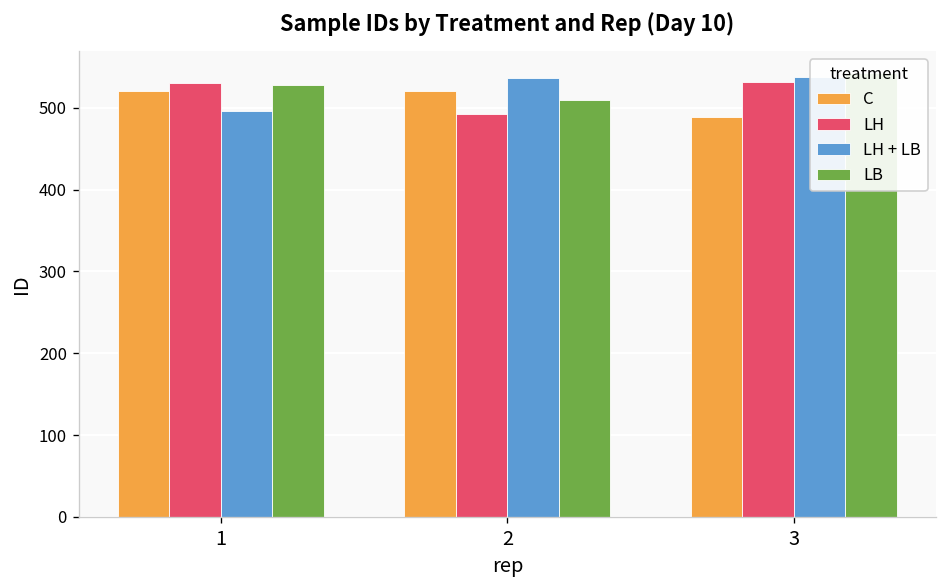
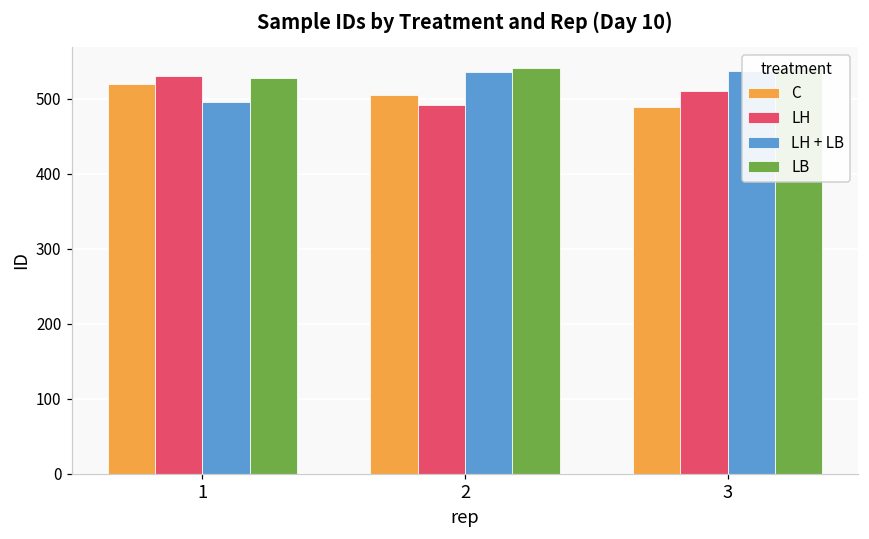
C, 2: 520 -> 510
LB, 2: 510 -> 540
LH, 3: 530 -> 510
